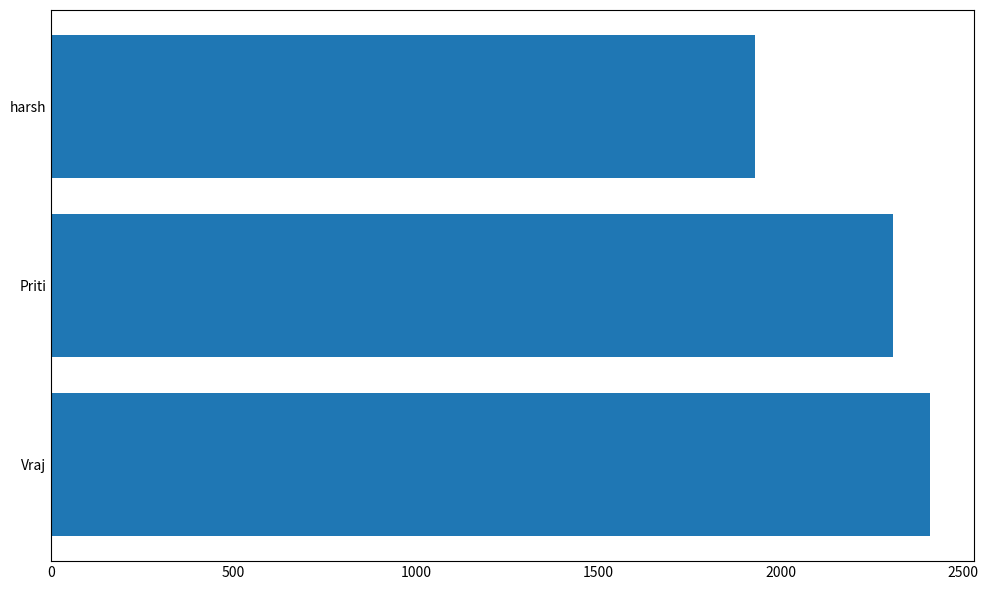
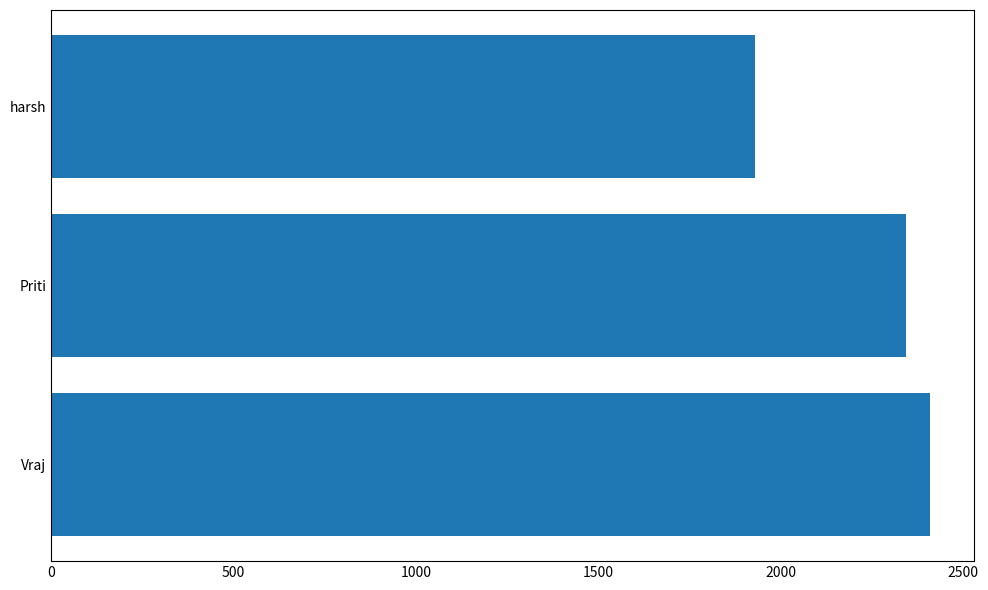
Priti: 2310 -> 2350
